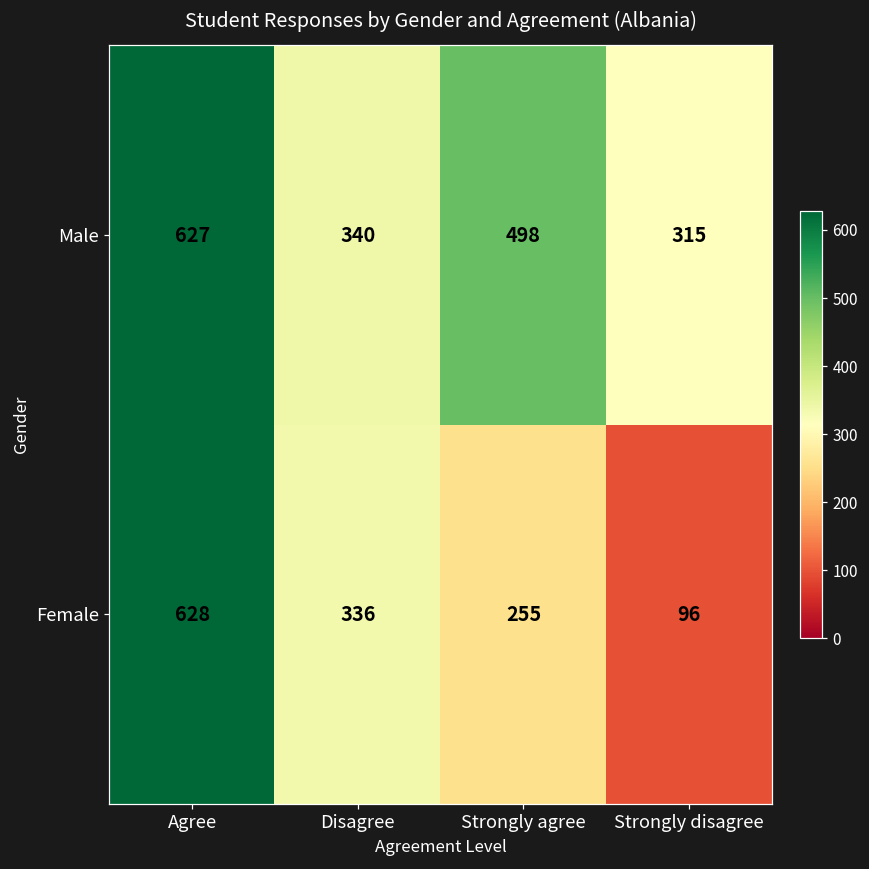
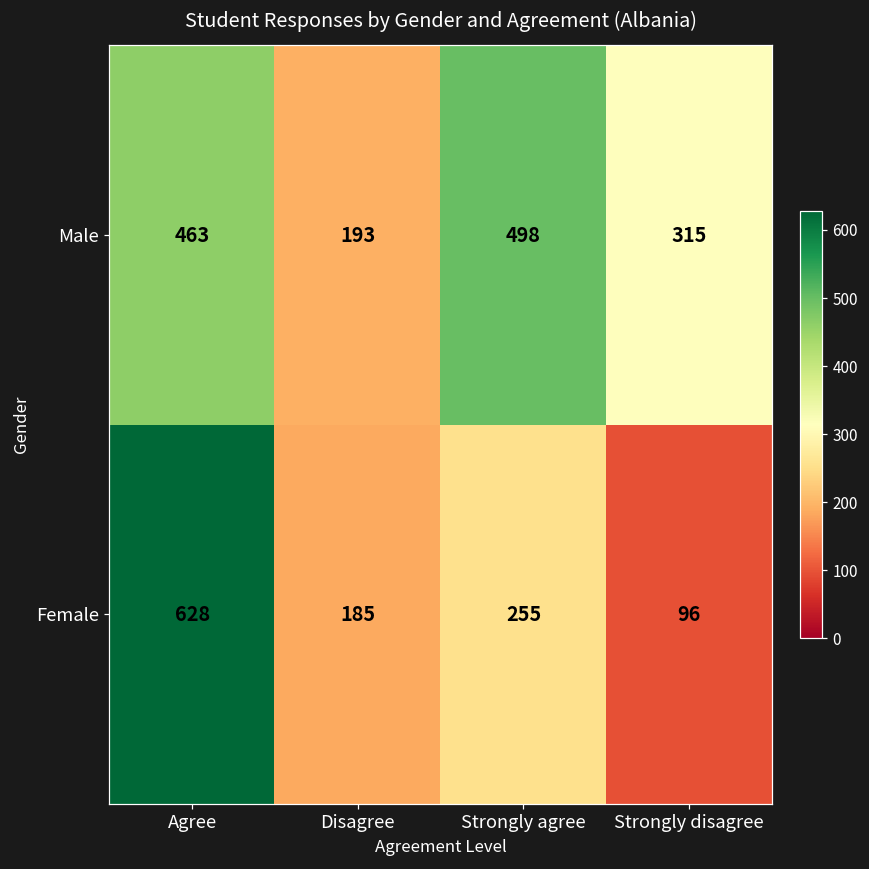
Male, Agree: 627 -> 463
Male, Disagree: 340 -> 193
Female, Disagree: 336 -> 185
